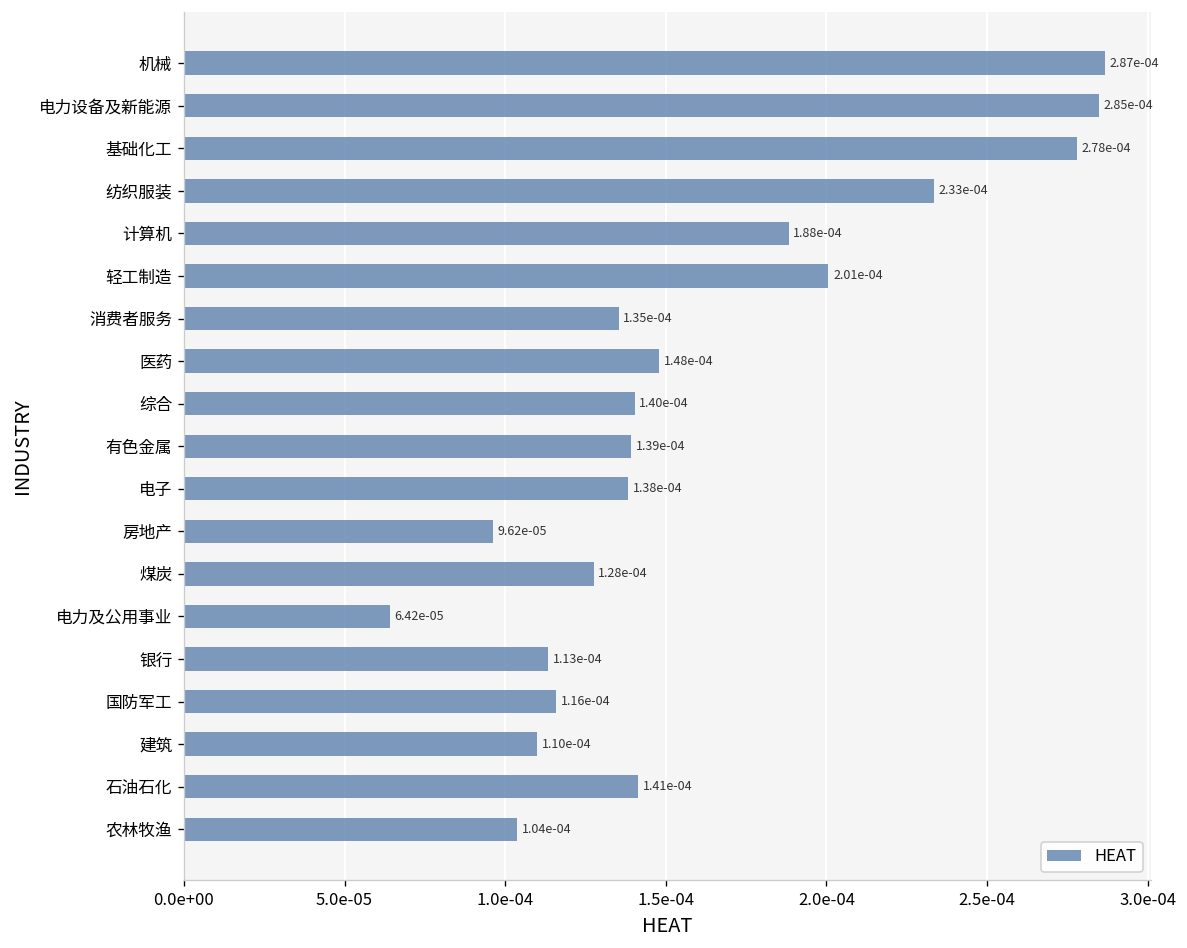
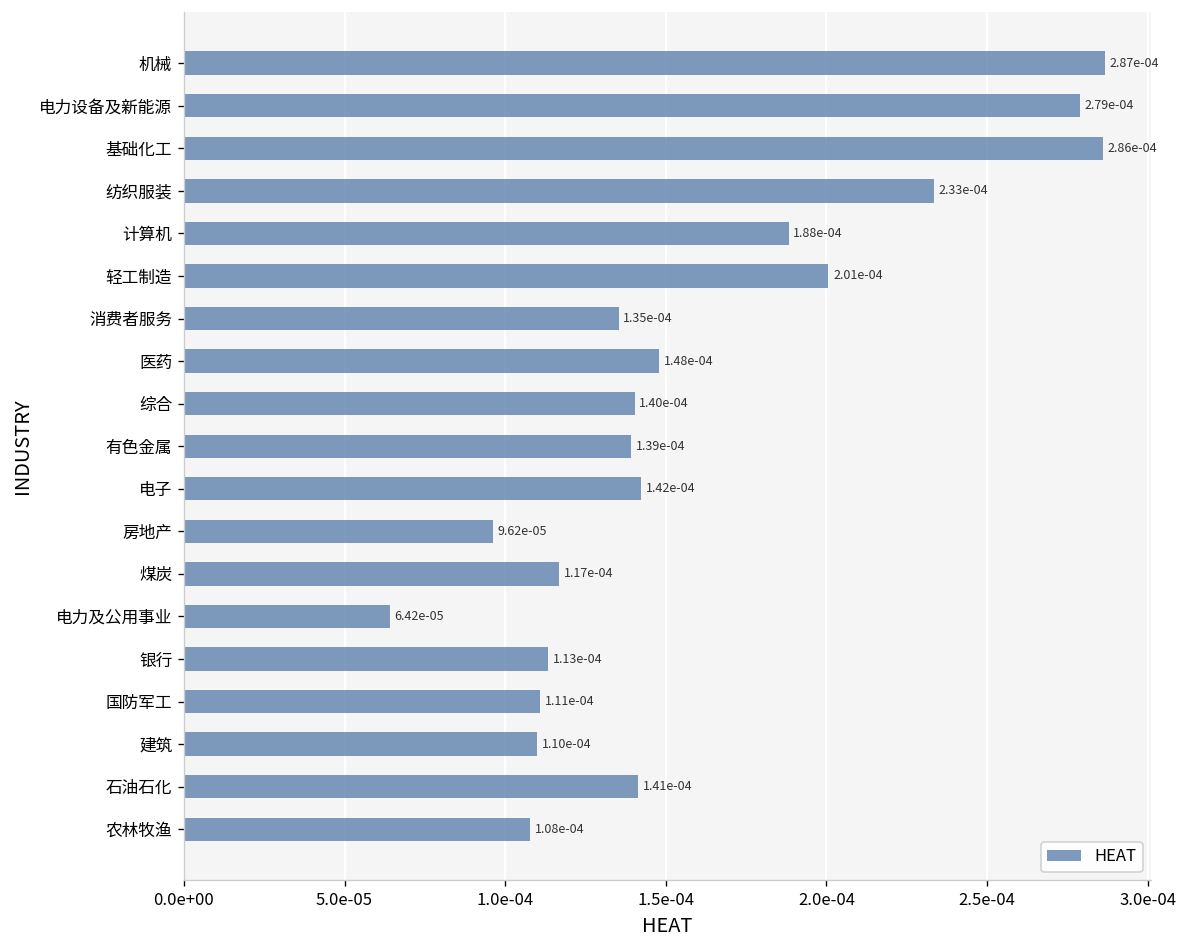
电力设备及新能源: 2.85e-04 -> 2.79e-04
基础化工: 2.78e-04 -> 2.86e-04
电子: 1.38e-04 -> 1.42e-04
煤炭: 1.28e-04 -> 1.17e-04
国防军工: 1.16e-04 -> 1.11e-04
农林牧渔: 1.04e-04 -> 1.08e-04
